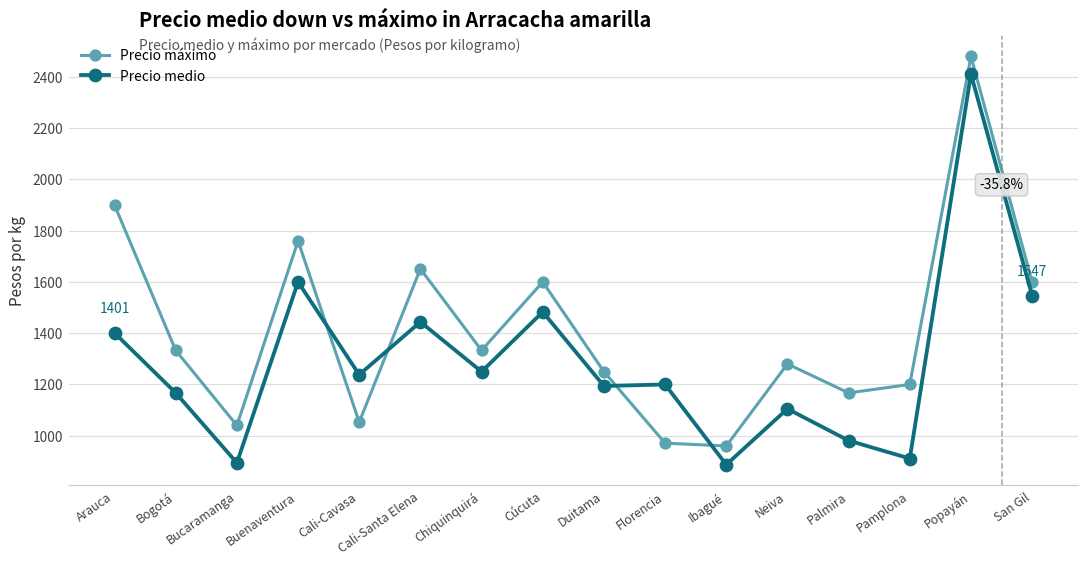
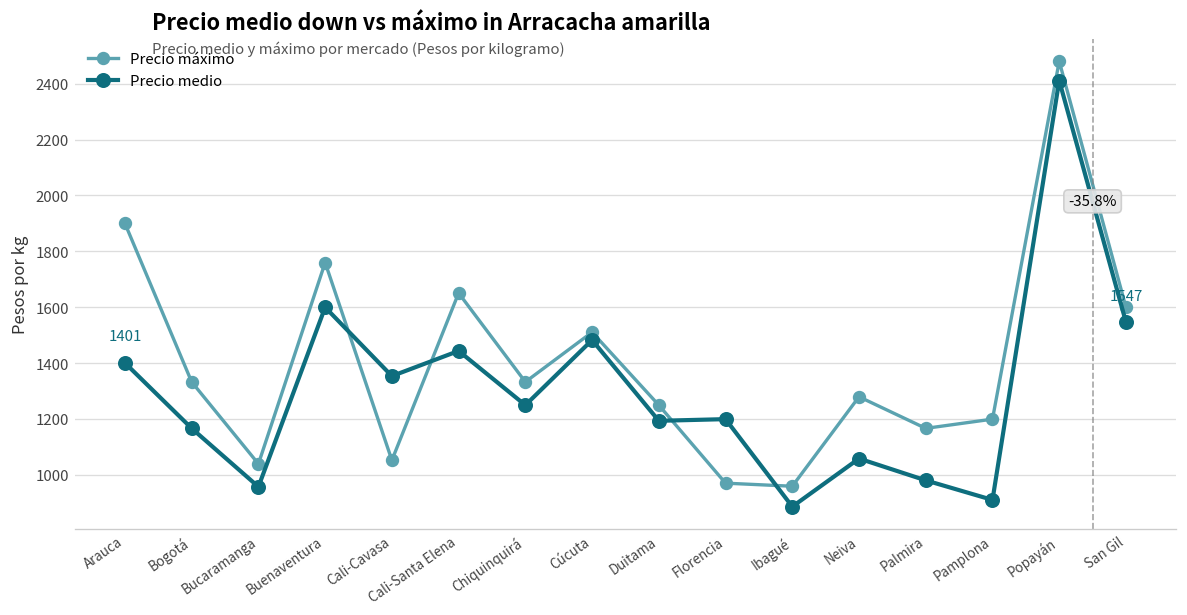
Precio medio, Bucaramanga: 890 -> 960
Precio medio, Cali-Cavasa: 1240 -> 1350
Precio máximo, Cúcuta: 1600 -> 1510
Precio medio, Neiva: 1110 -> 1060
